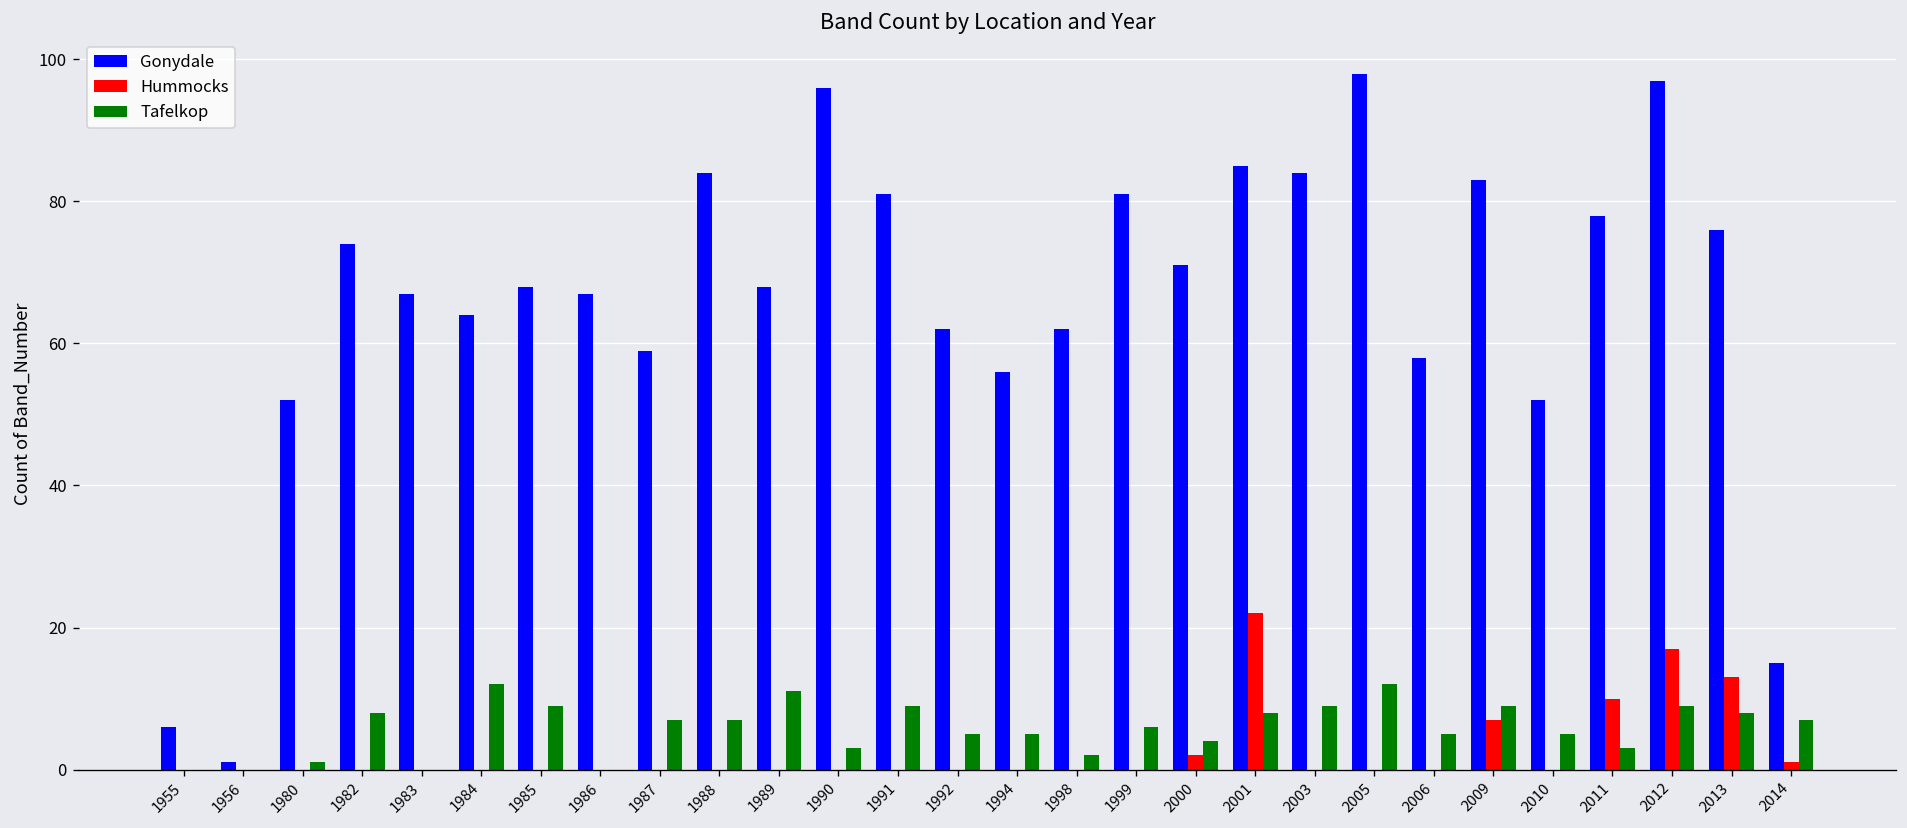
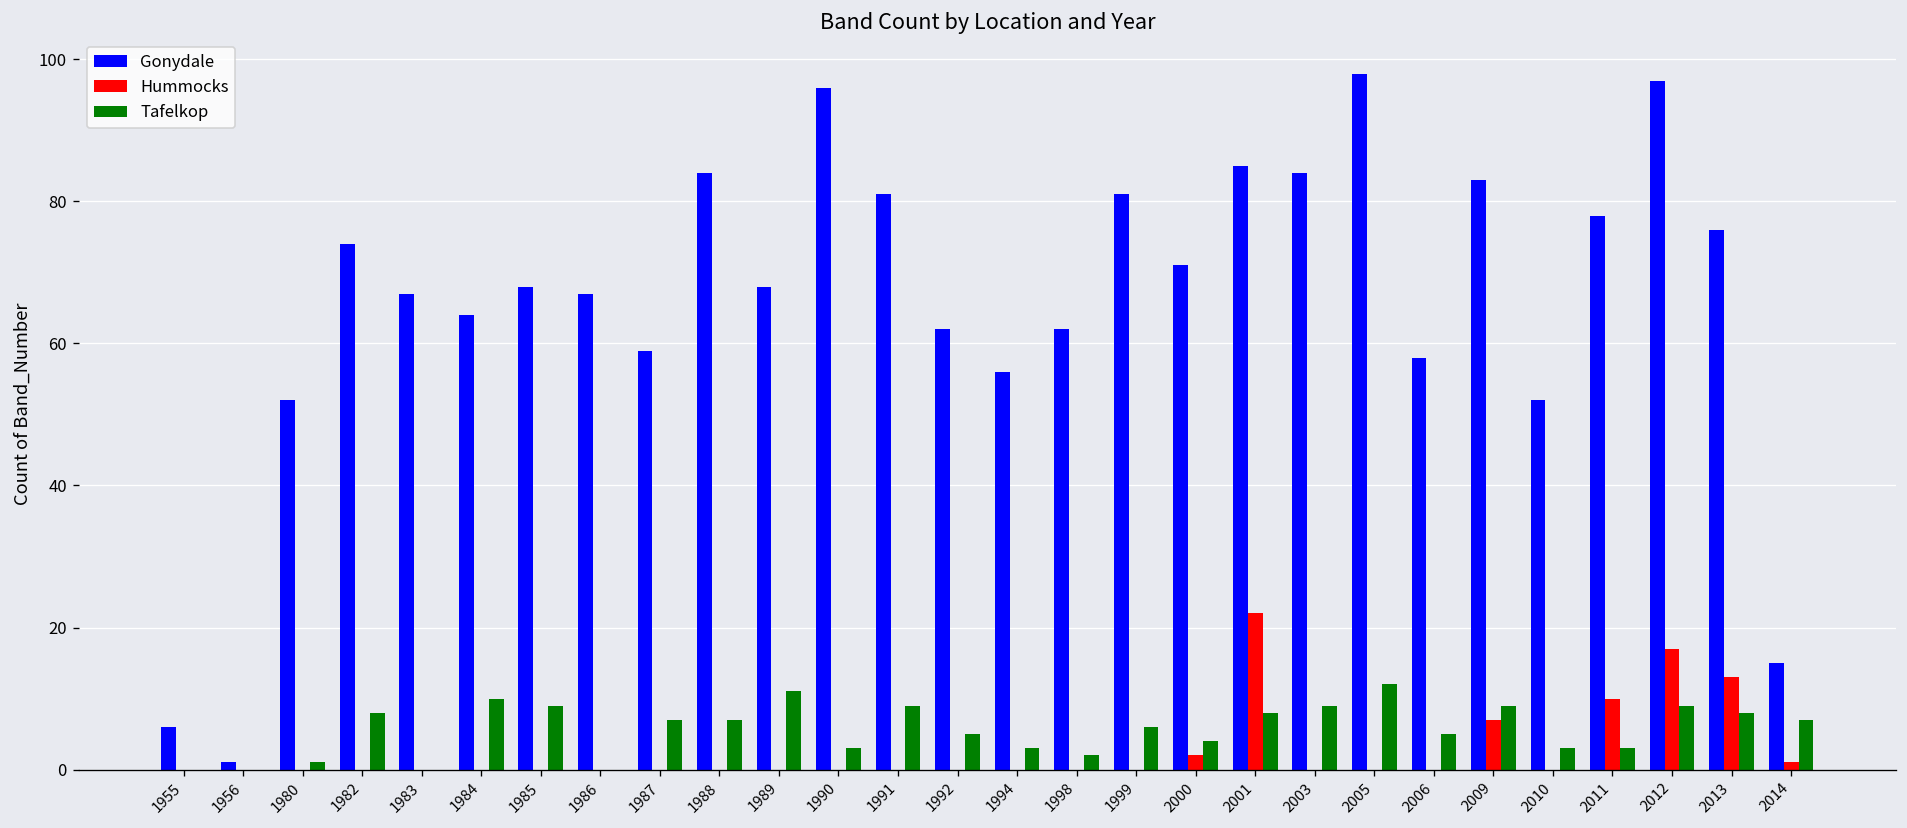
Tafelkop, 1984: 12 -> 10
Tafelkop, 1994: 5 -> 3
Tafelkop, 2010: 5 -> 3
